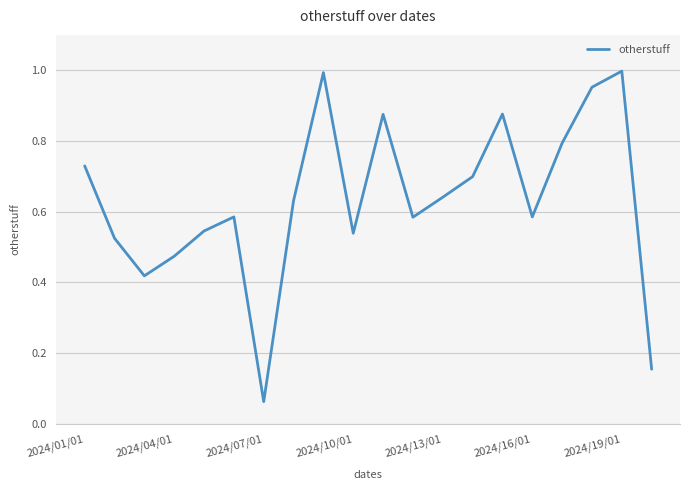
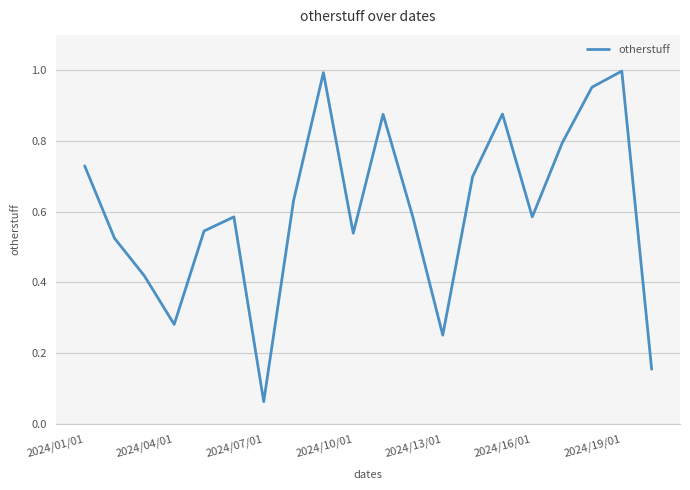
2024/04/01: 0.47 -> 0.28
2024/13/01: 0.64 -> 0.25
